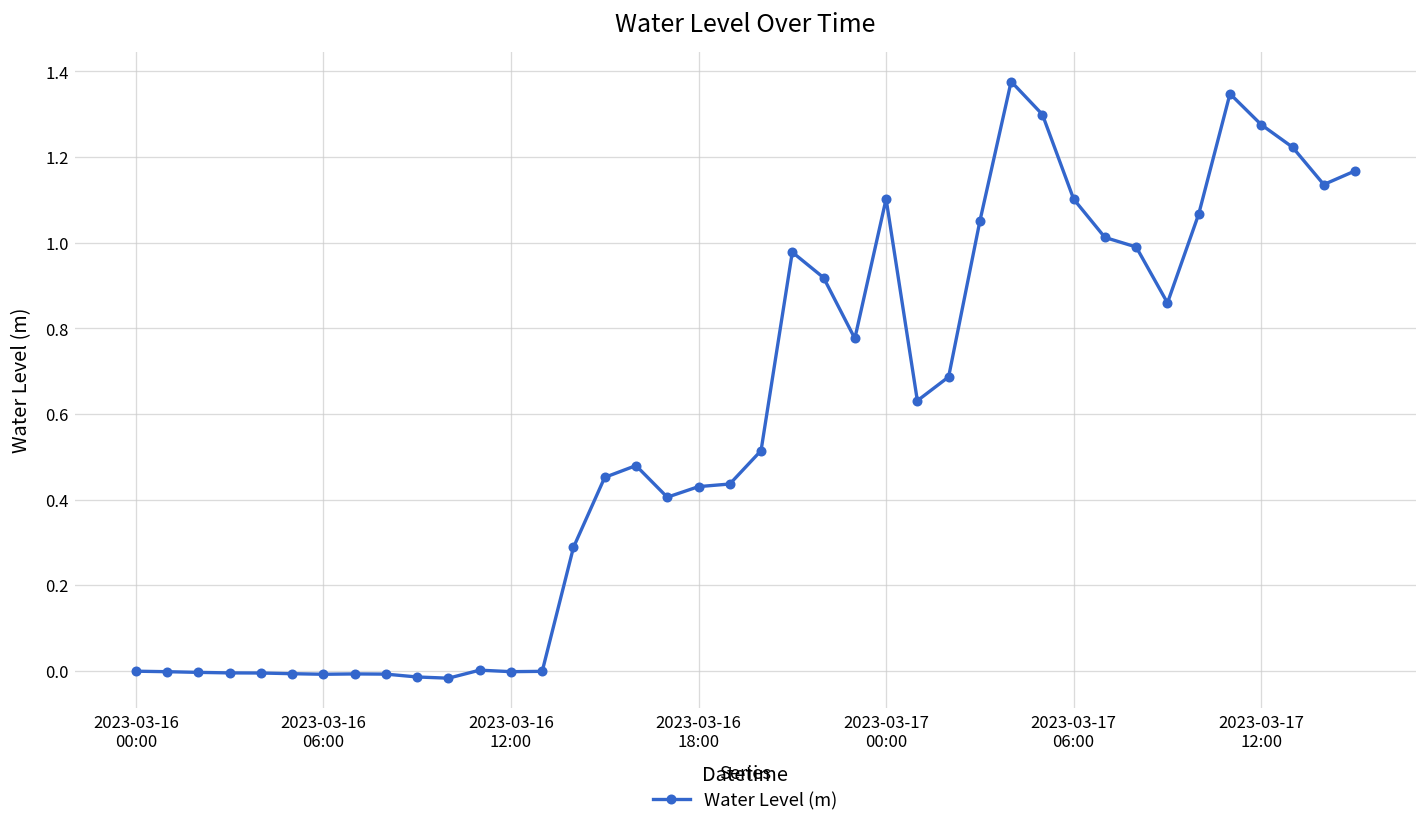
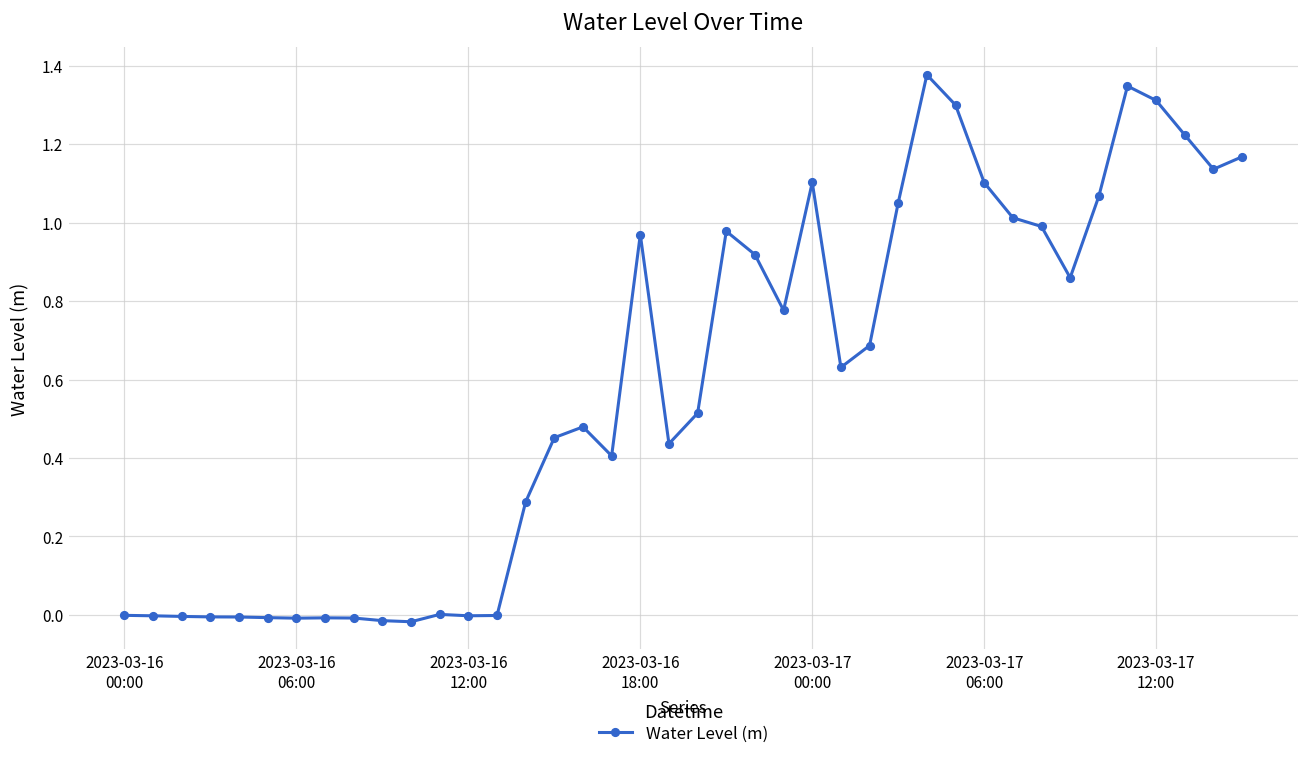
2023-03-16 18:00: 0.43 -> 0.97
2023-03-17 12:00: 1.28 -> 1.31
